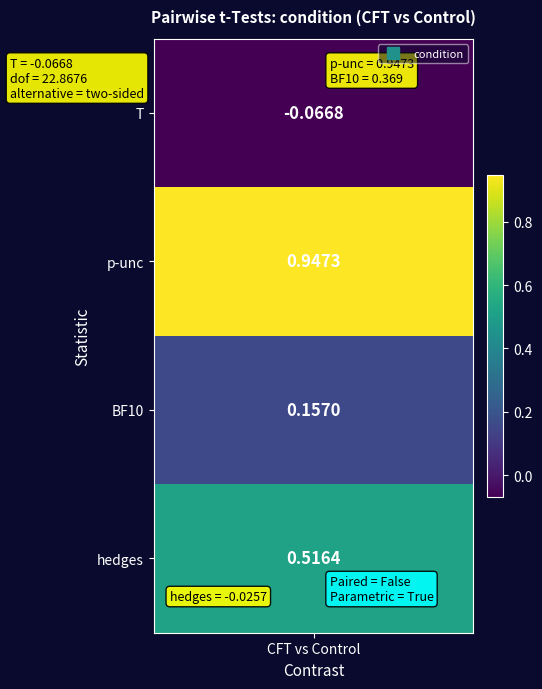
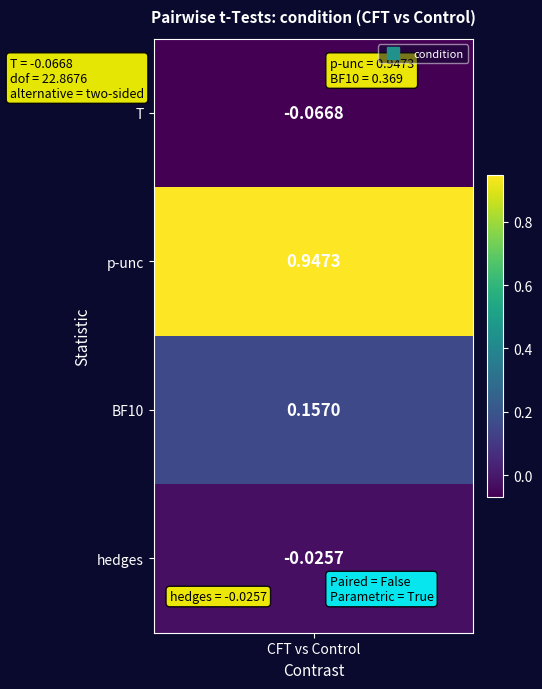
hedges, CFT vs Control: 0.5164 -> -0.0257
